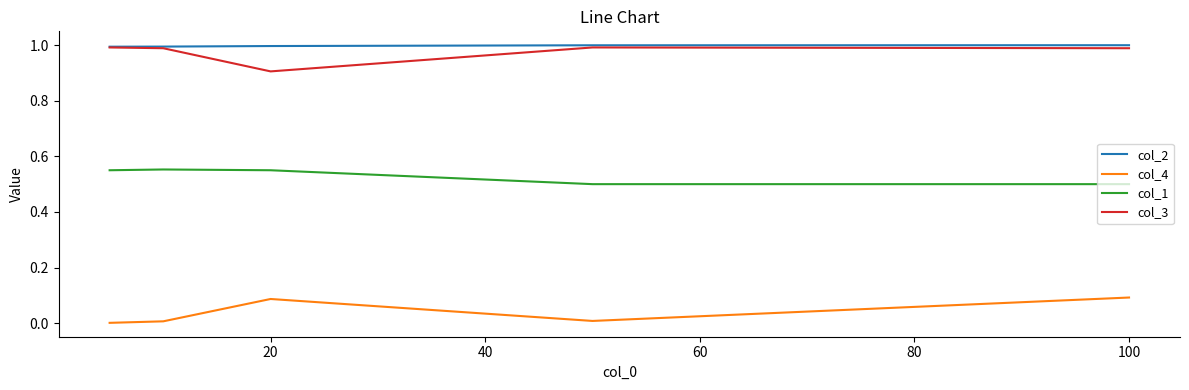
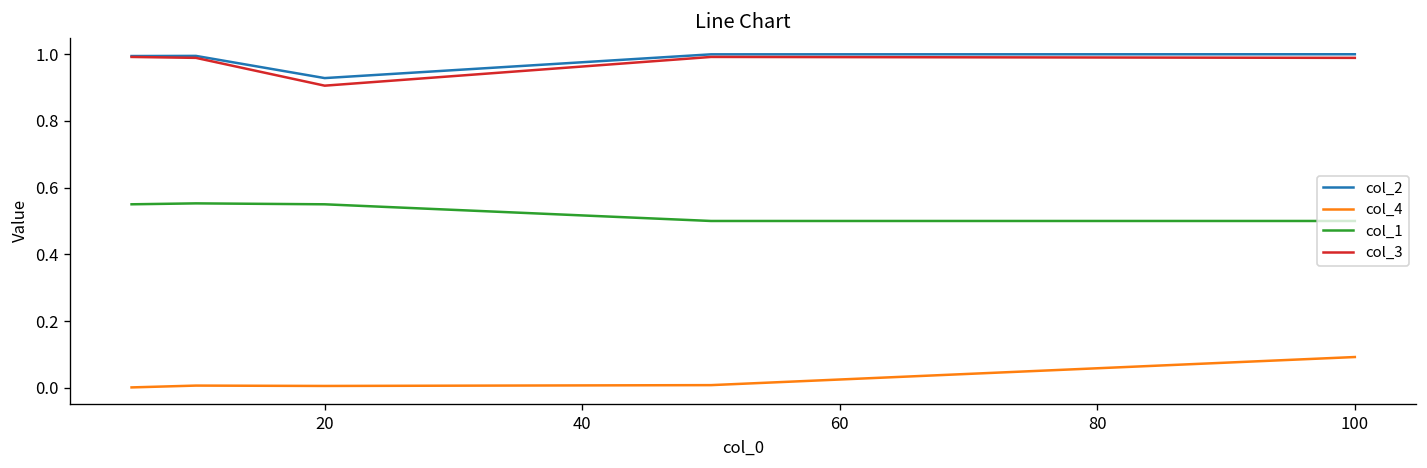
col_2, 20: 1.00 -> 0.93
col_4, 20: 0.09 -> 0.01
